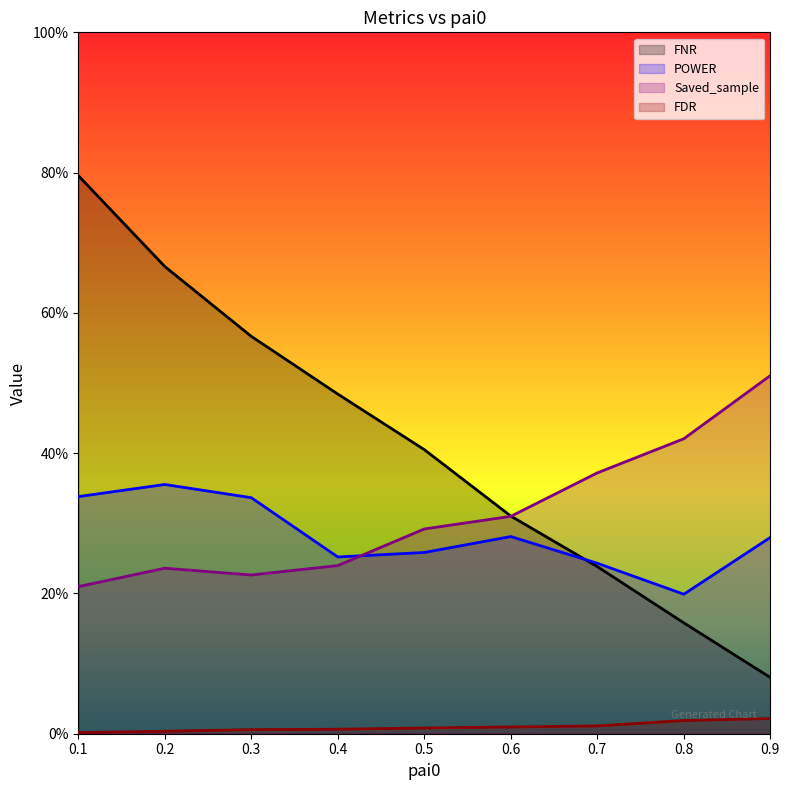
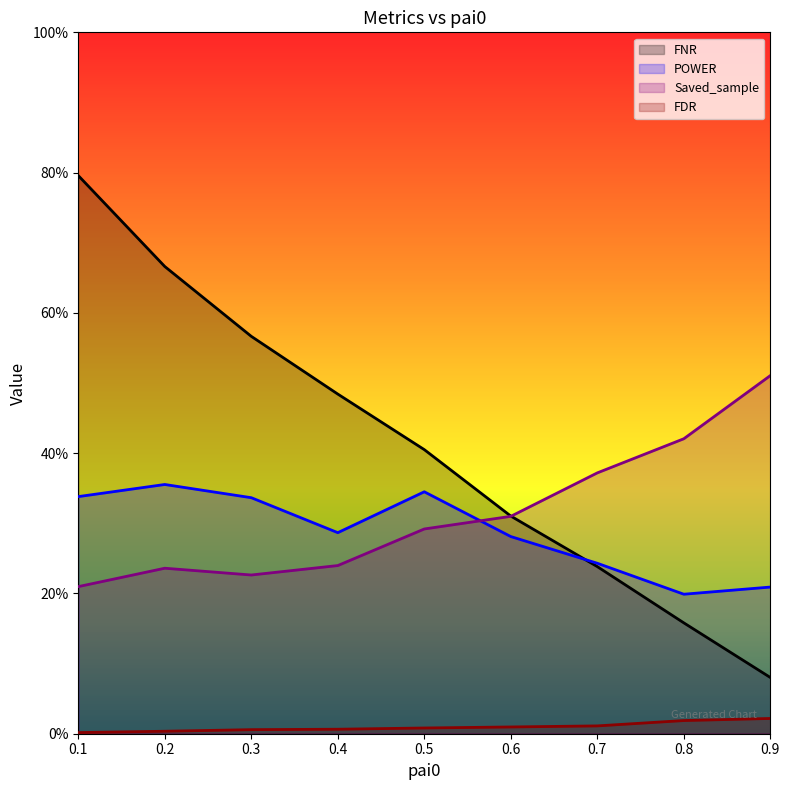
POWER, 0.4: 25% -> 29%
POWER, 0.5: 26% -> 34%
POWER, 0.9: 28% -> 21%
